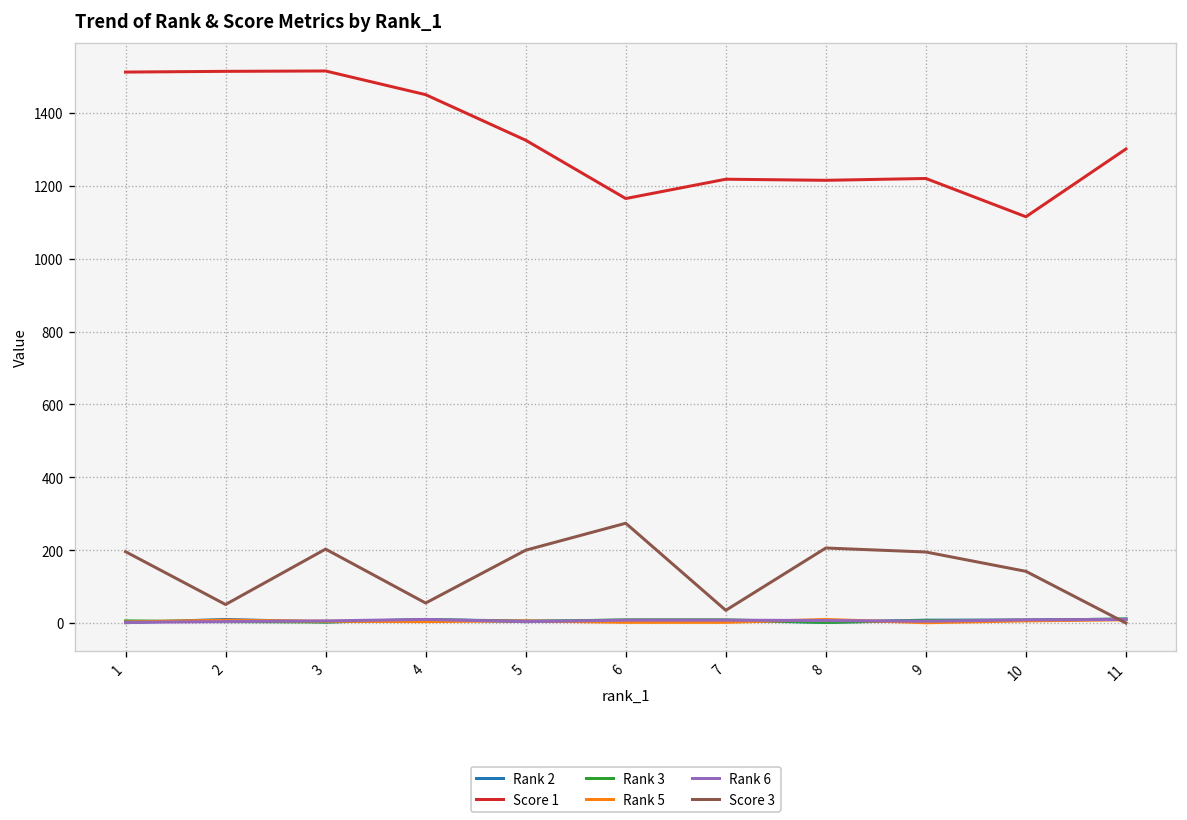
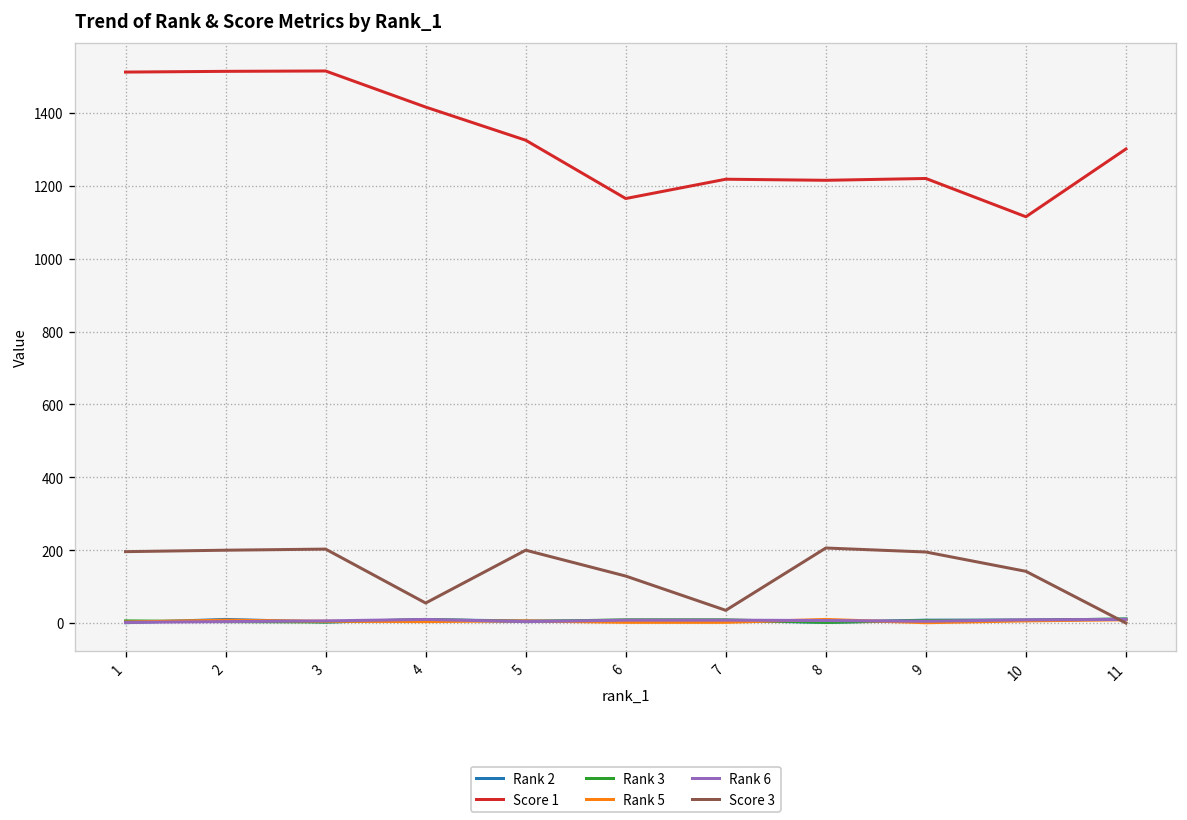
Score 3, 2: 50 -> 200
Score 1, 4: 1450 -> 1420
Score 3, 6: 270 -> 130
